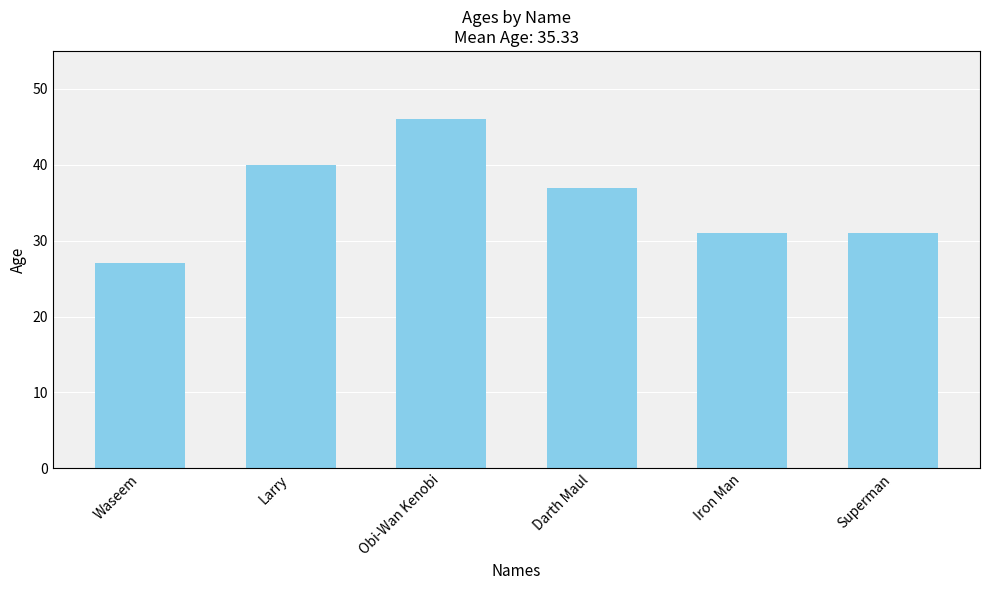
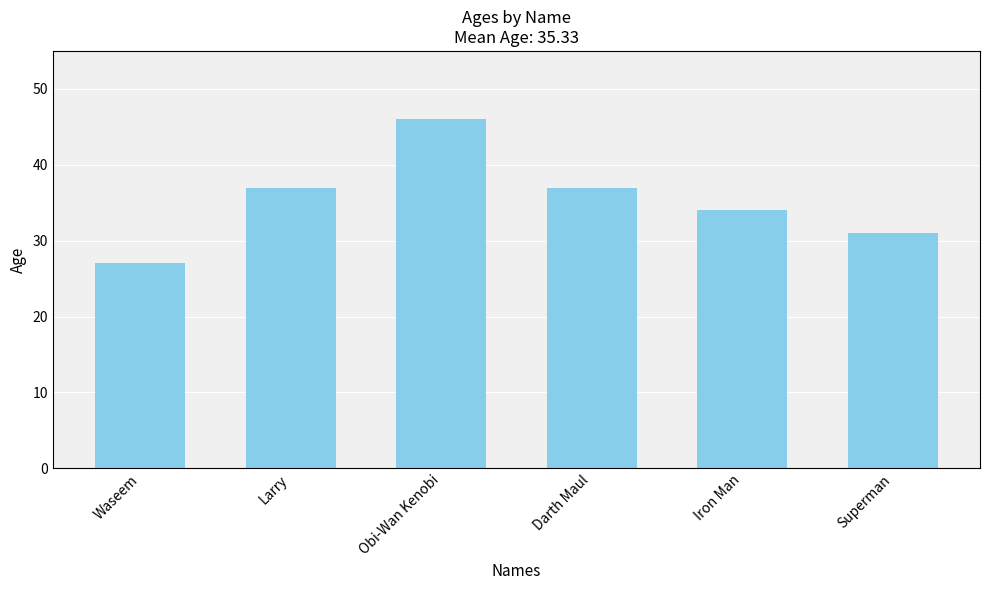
Larry: 40 -> 37
Iron Man: 31 -> 34
